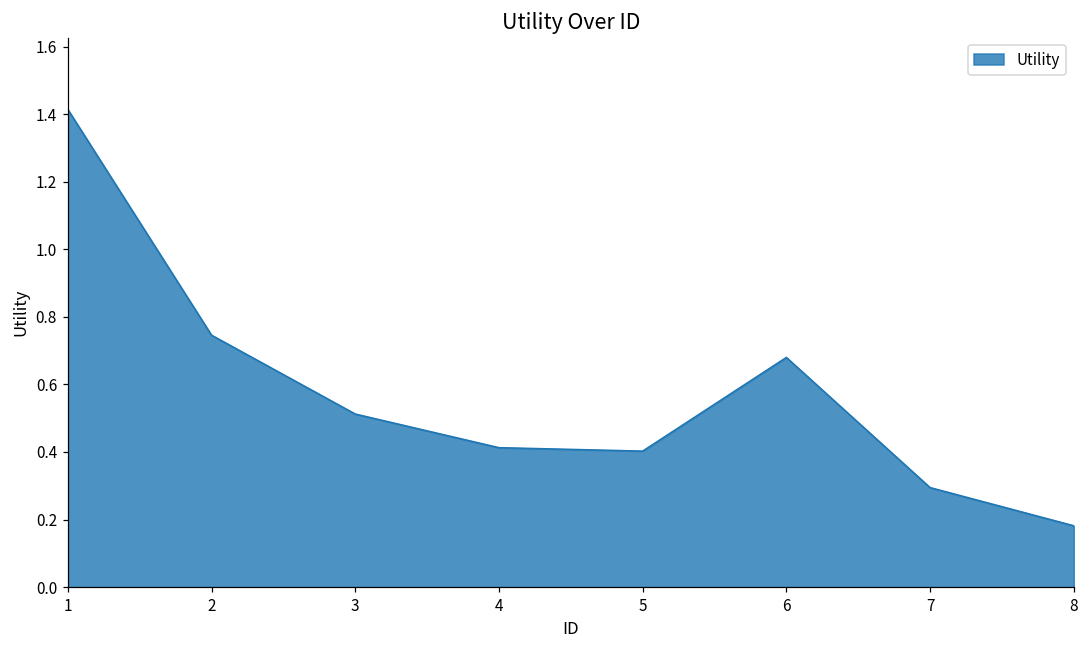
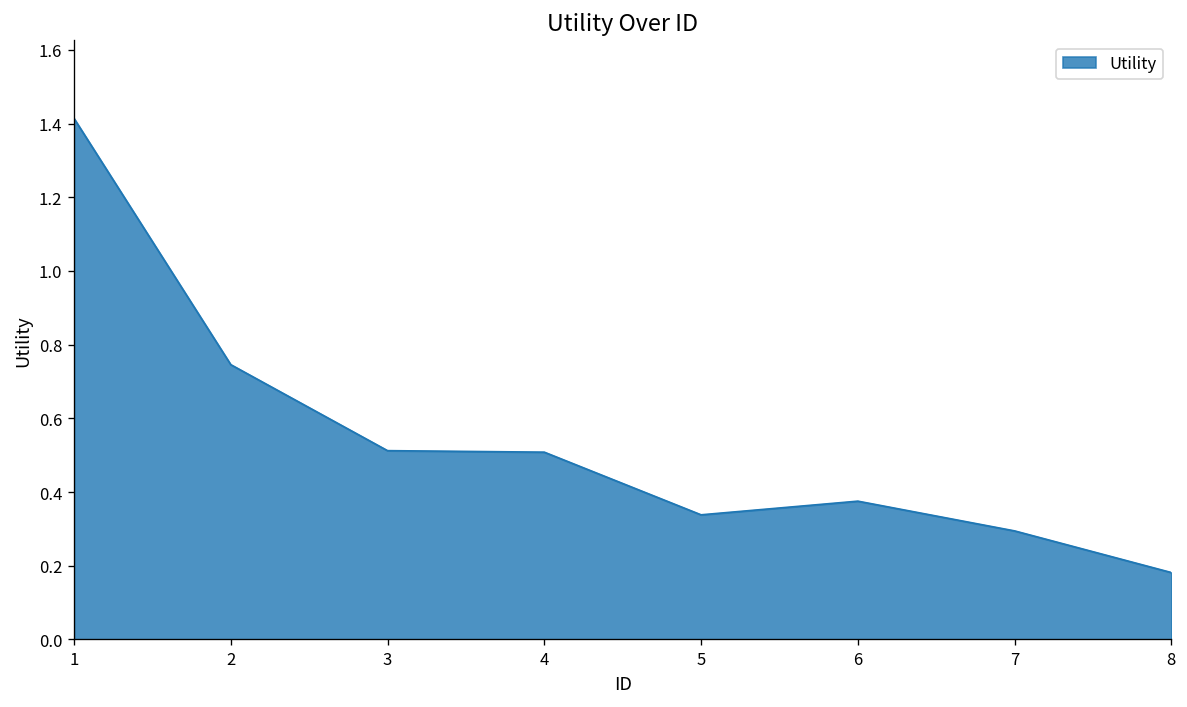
4: 0.41 -> 0.51
5: 0.40 -> 0.34
6: 0.68 -> 0.38
